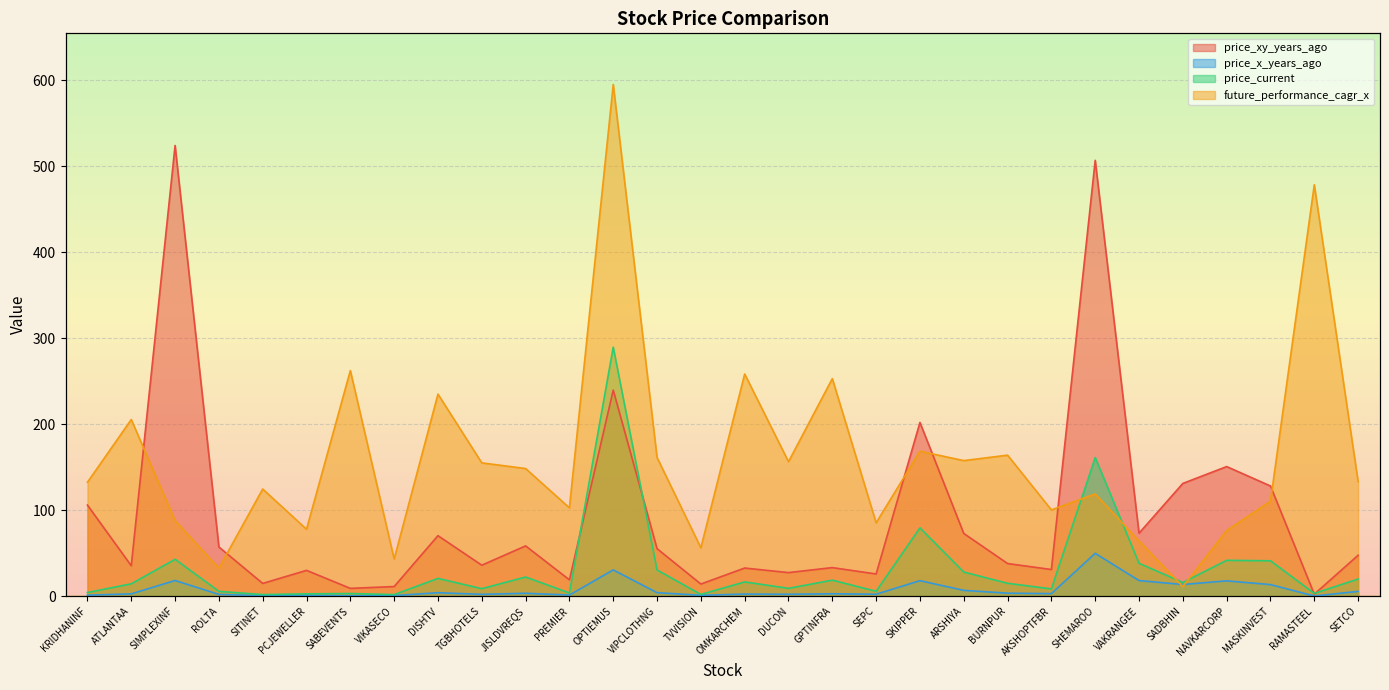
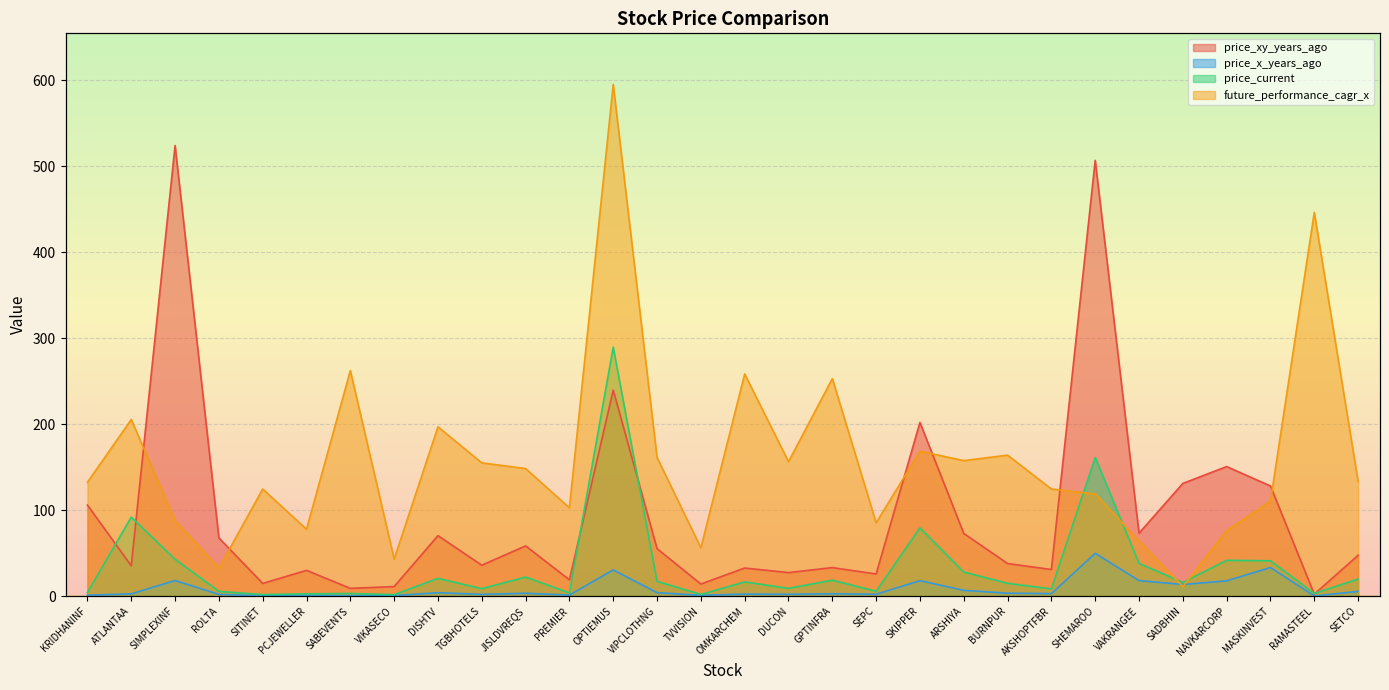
price_current, ATLANTAA: 10 -> 90
price_xy_years_ago, ROLTA: 60 -> 70
future_performance_cagr_x, DISHTV: 240 -> 200
price_current, VIPCLOTHNG: 30 -> 20
future_performance_cagr_x, AKSHOPTFBR: 100 -> 120
price_x_years_ago, MASKINVEST: 10 -> 30
future_performance_cagr_x, RAMASTEEL: 480 -> 450
